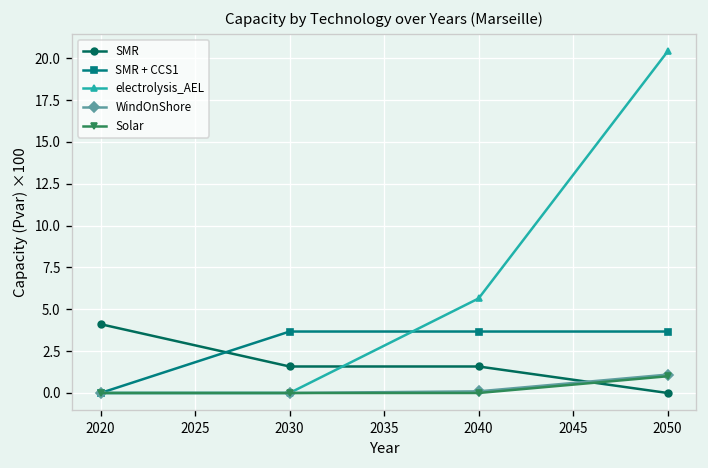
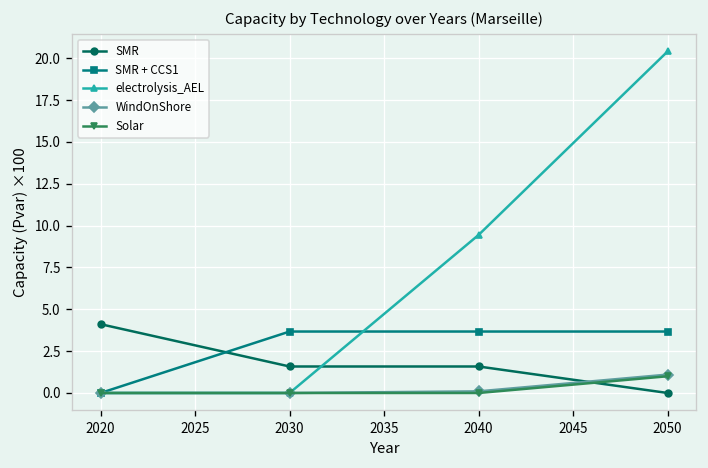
electrolysis_AEL, 2040: 5.6 -> 9.4
